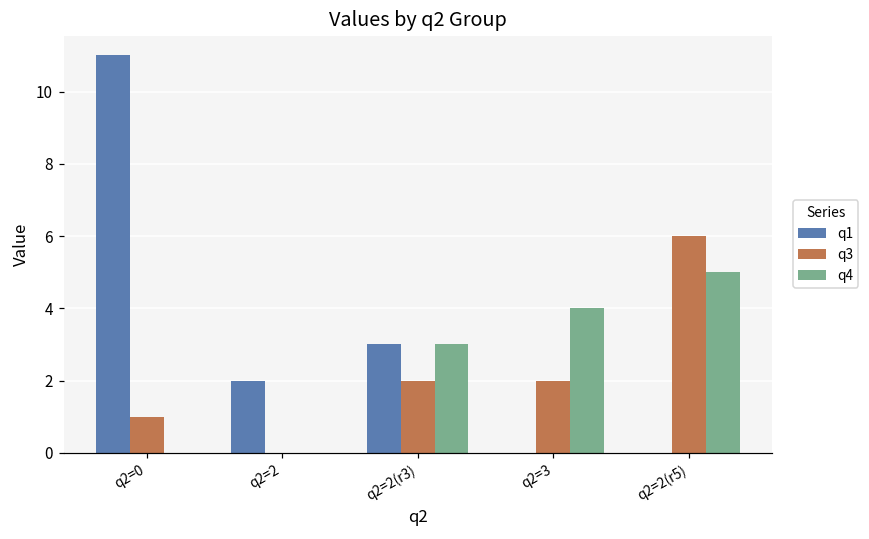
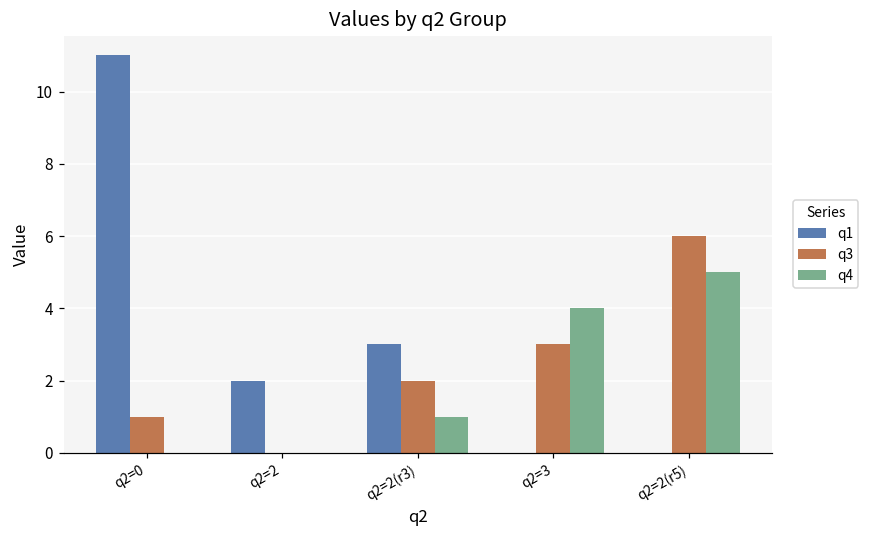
q4, q2=2(r3): 3 -> 1
q3, q2=3: 2 -> 3
